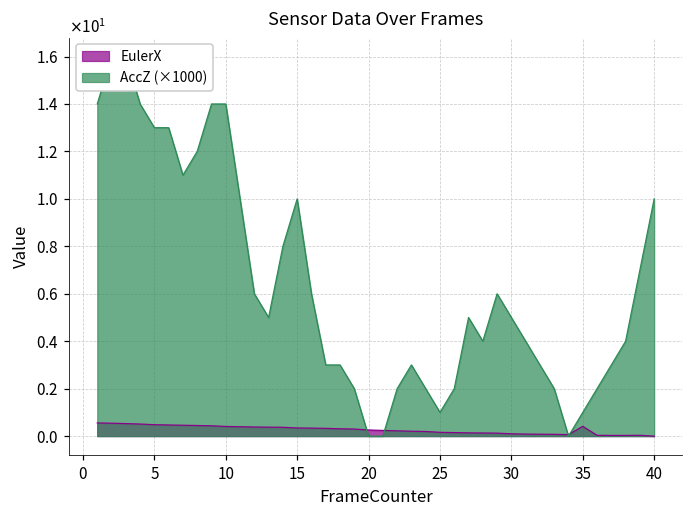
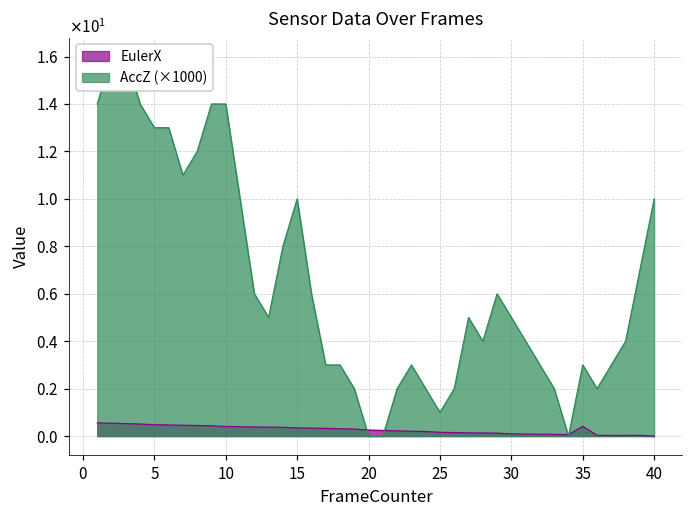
AccZ (×1000), 35: 1.0 -> 3.0
